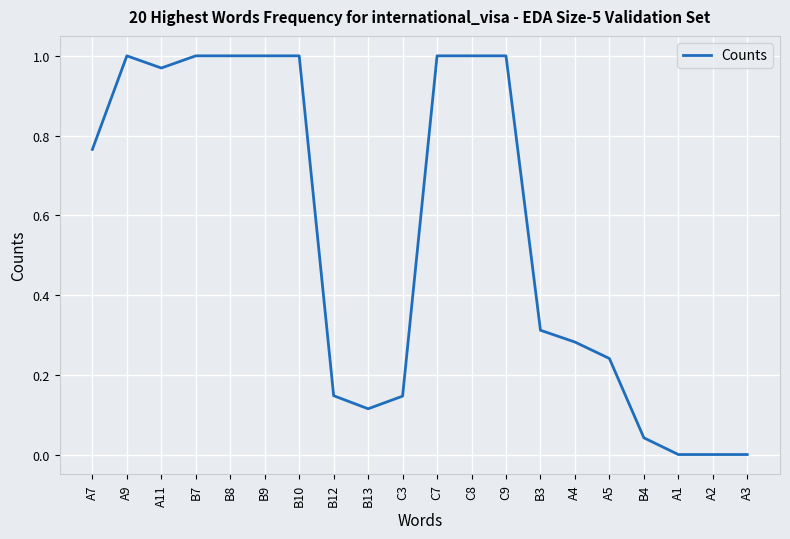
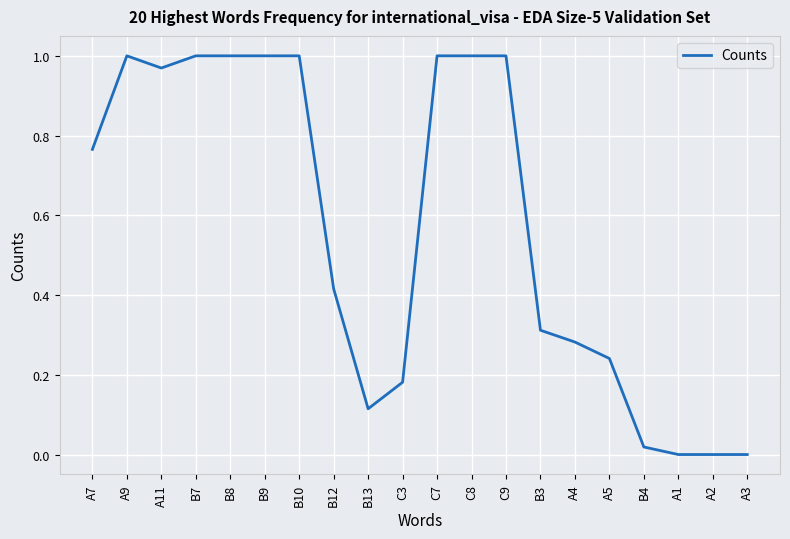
B12: 0.15 -> 0.42
C3: 0.15 -> 0.18
B4: 0.04 -> 0.02
